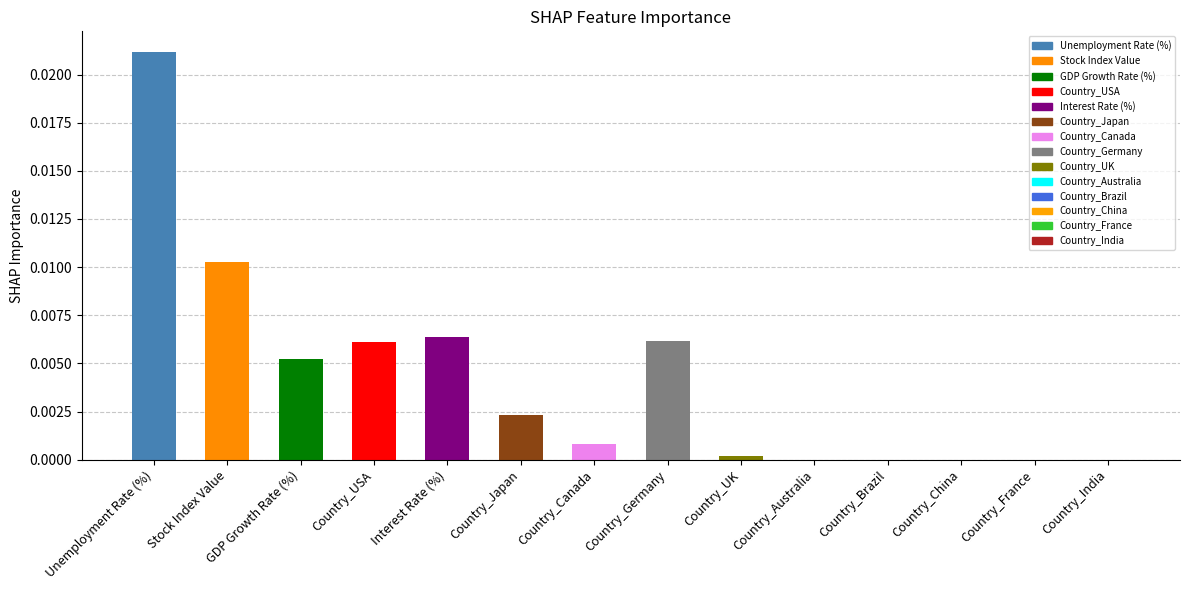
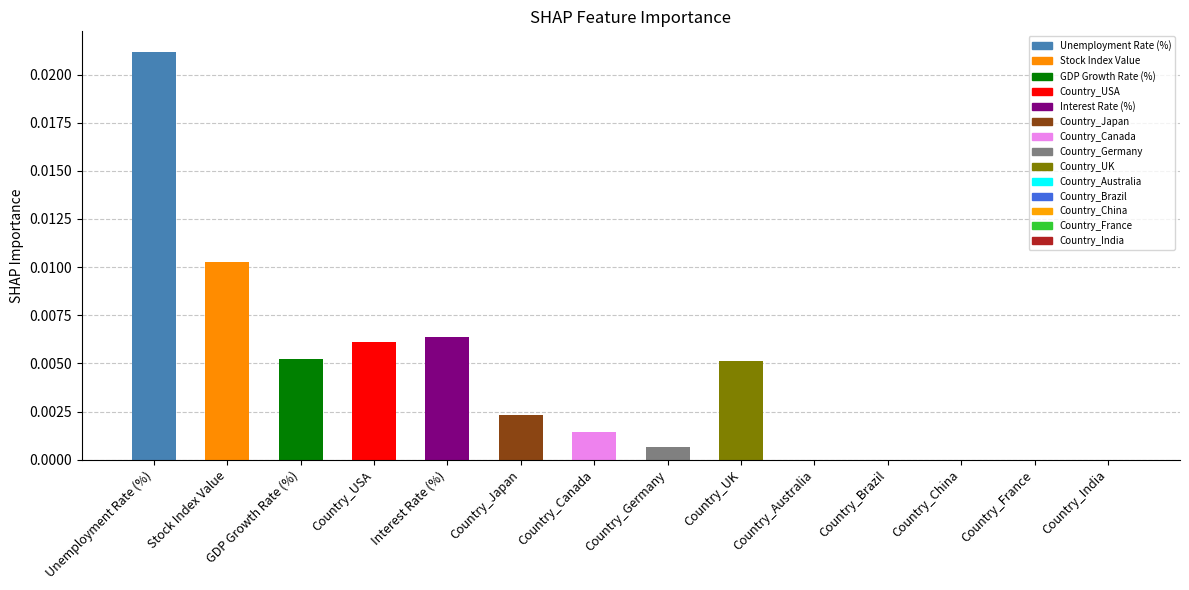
Country_Canada: 0.0008 -> 0.0015
Country_Germany: 0.0061 -> 0.0007
Country_UK: 0.0002 -> 0.0052
